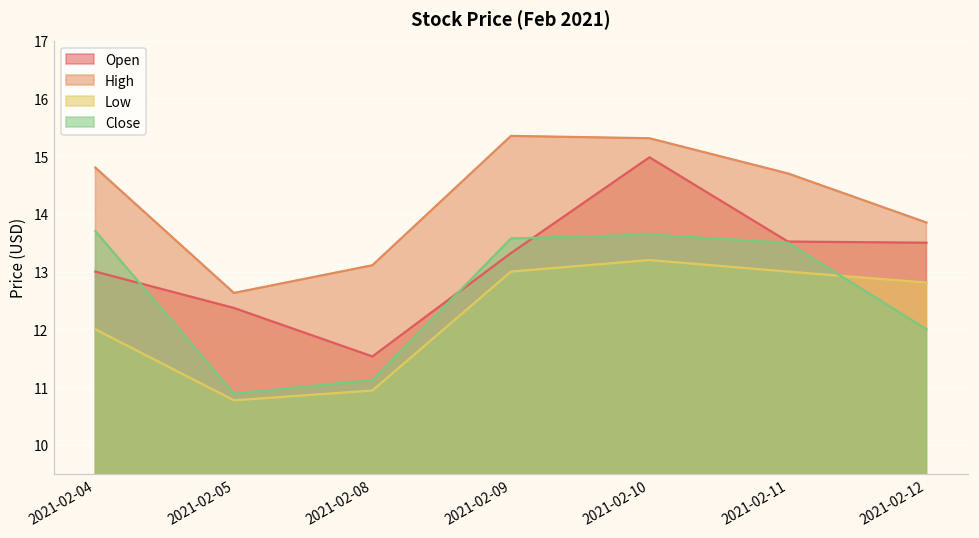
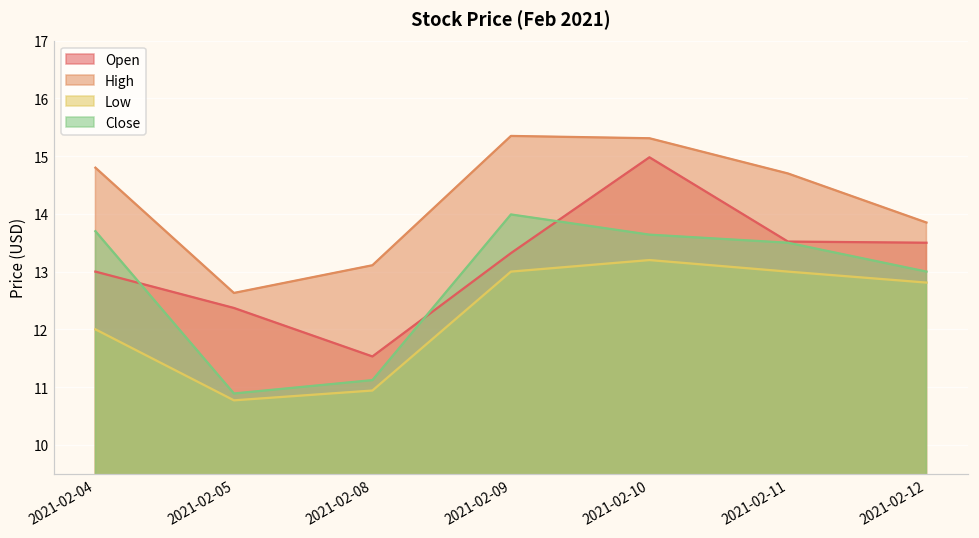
Close, 2021-02-09: 13.6 -> 14.0
Close, 2021-02-12: 12 -> 13
